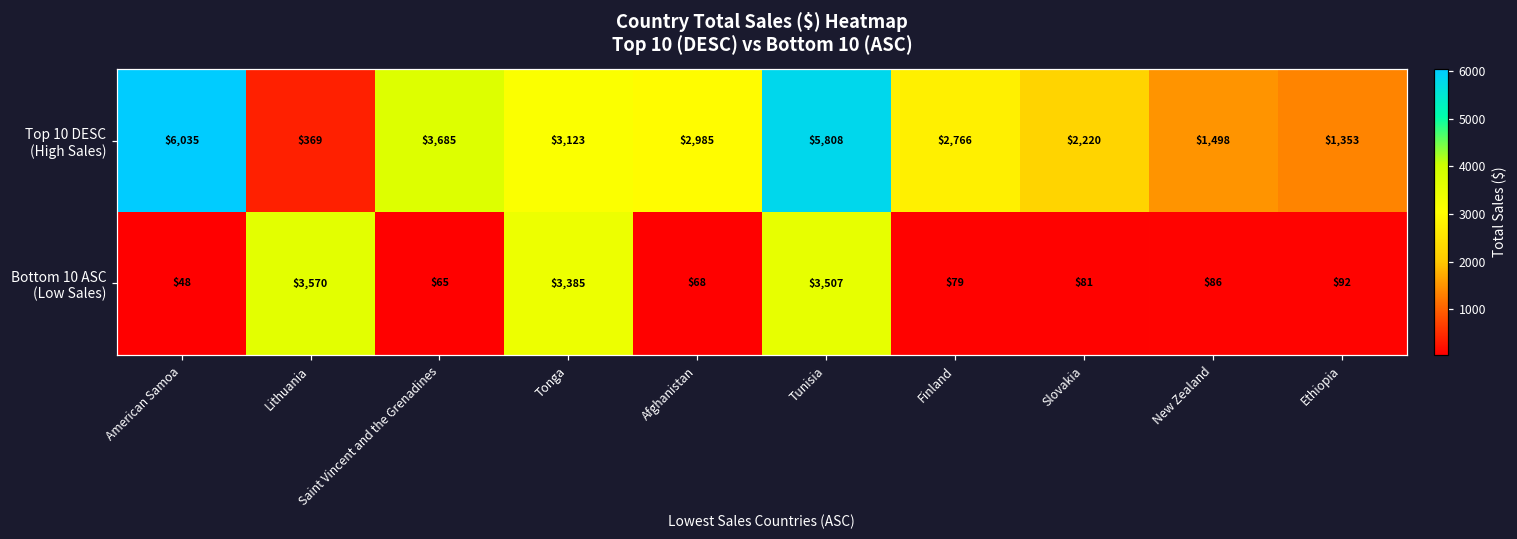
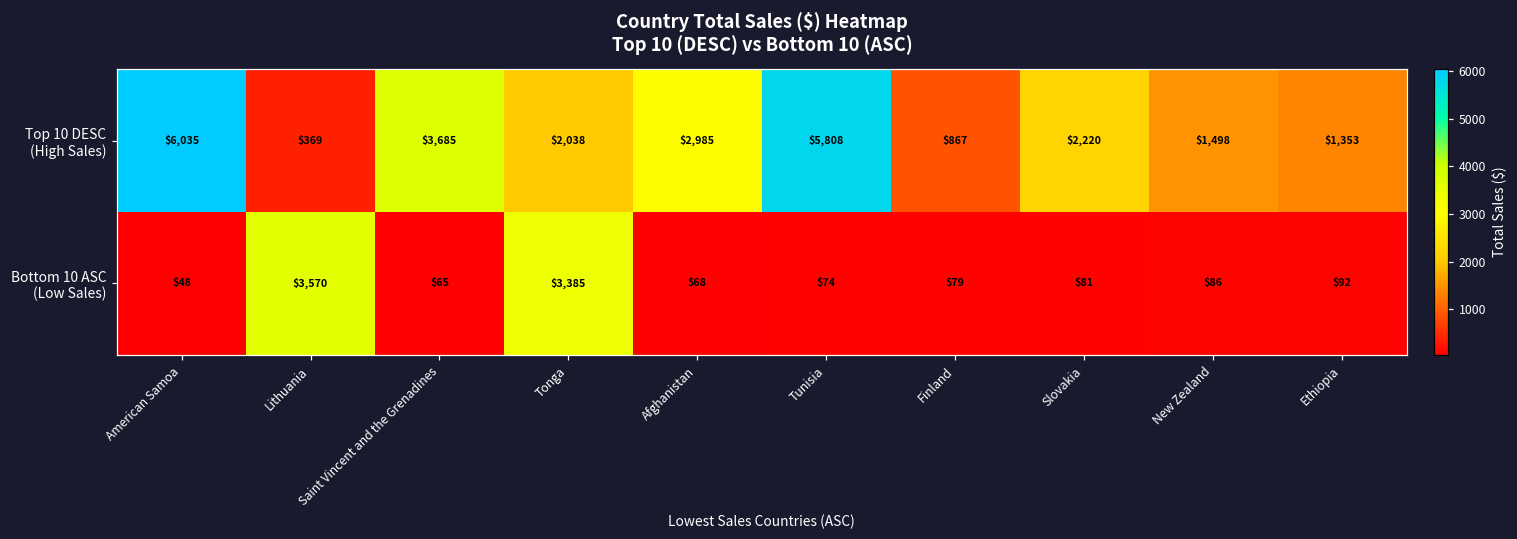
Top 10 DESC (High Sales), Tonga: $3,123 -> $2,038
Top 10 DESC (High Sales), Finland: $2,766 -> $867
Bottom 10 ASC (Low Sales), Tunisia: $3,507 -> $74
